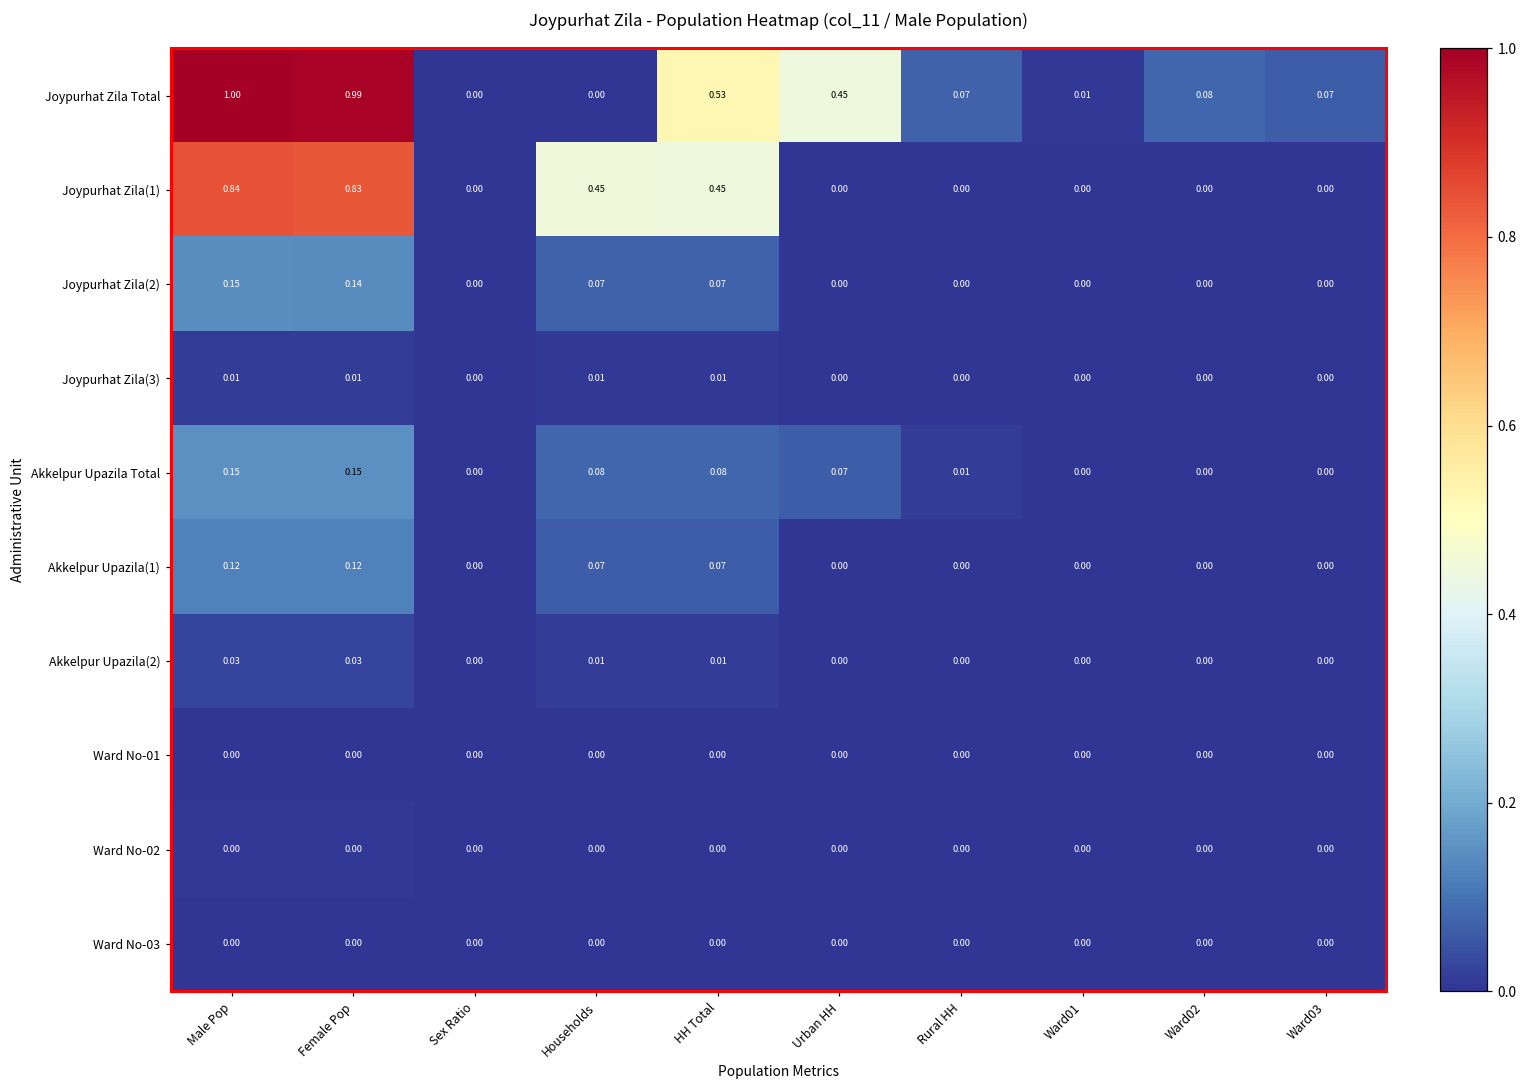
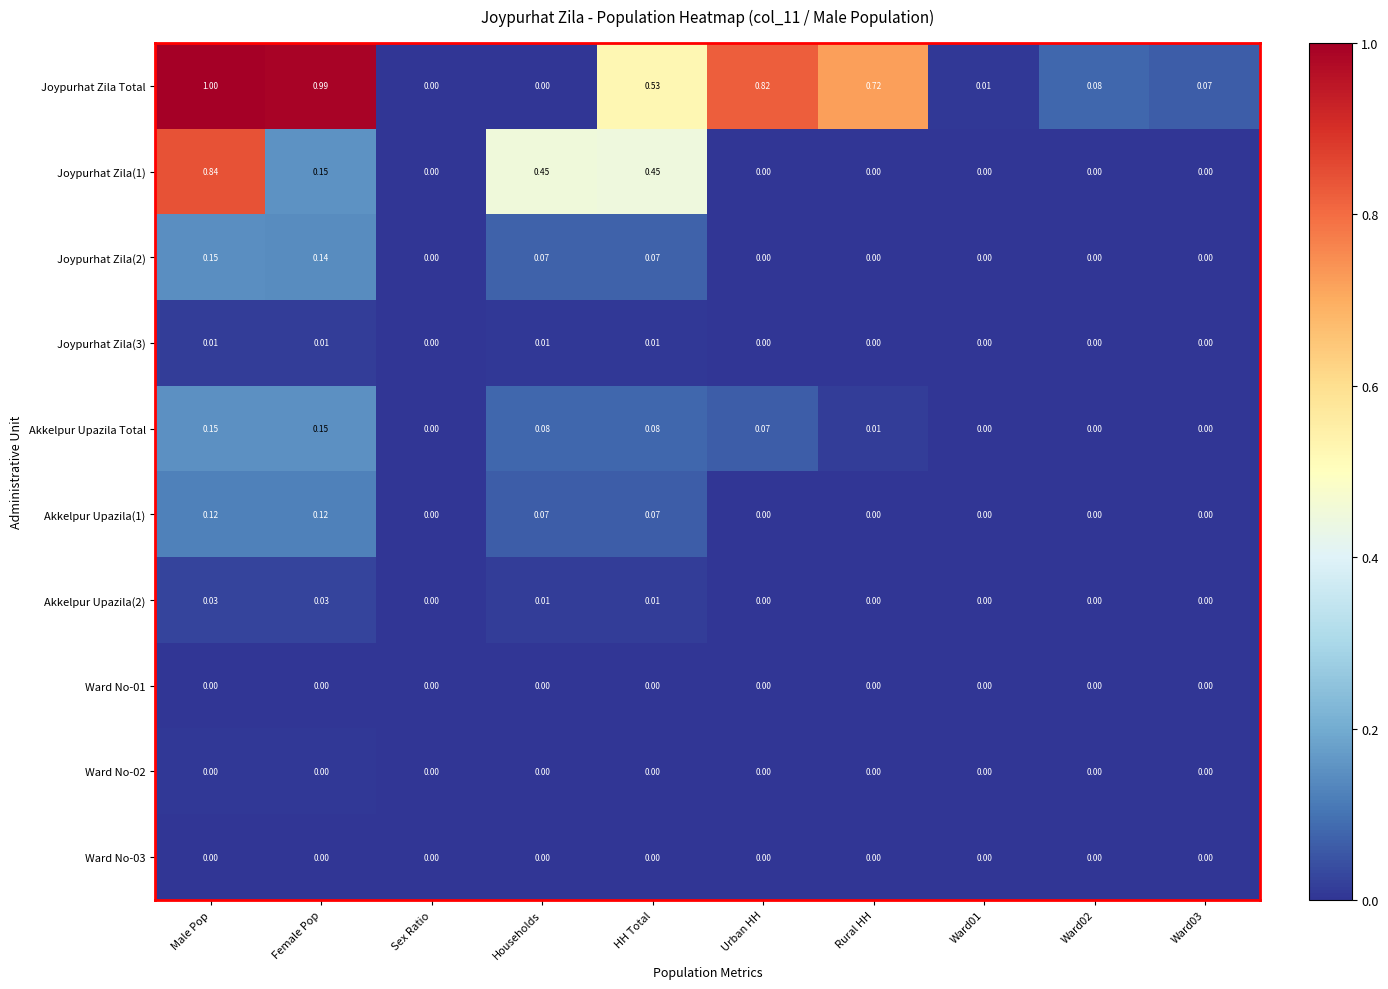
Joypurhat Zila Total, Urban HH: 0.45 -> 0.82
Joypurhat Zila Total, Rural HH: 0.07 -> 0.72
Joypurhat Zila(1), Female Pop: 0.83 -> 0.15
